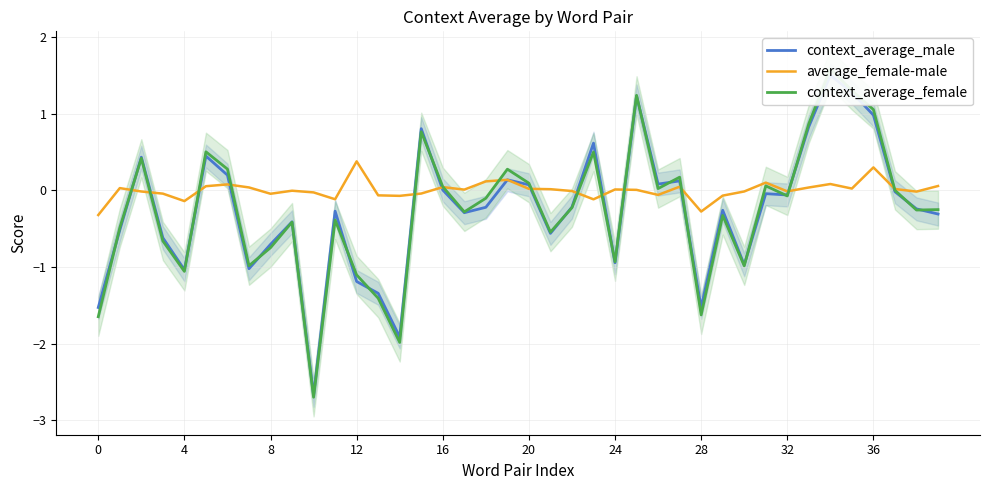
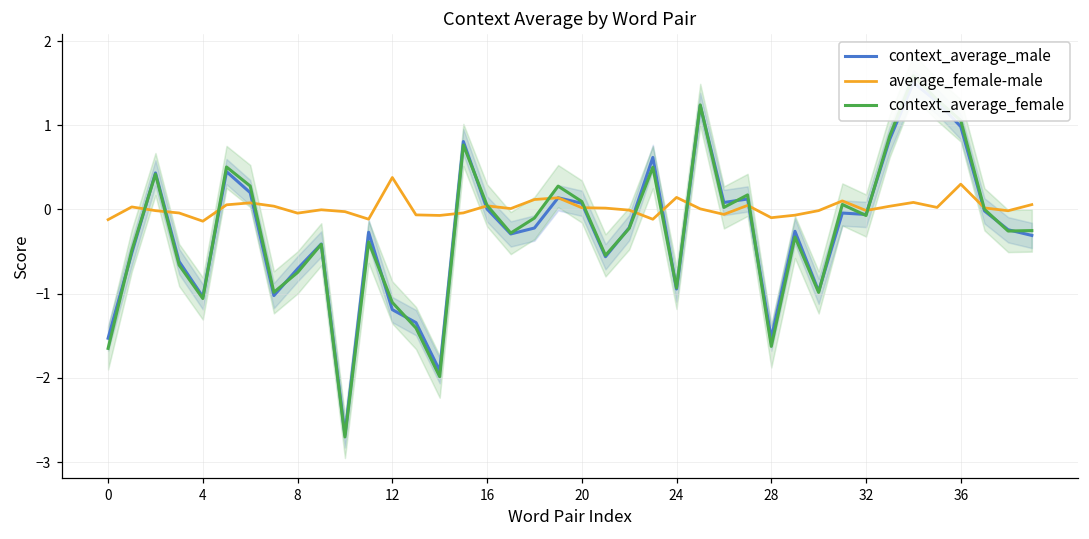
average_female-male, 0: -0.3 -> -0.1
average_female-male, 24: 0.0 -> 0.1
average_female-male, 28: -0.3 -> -0.1
